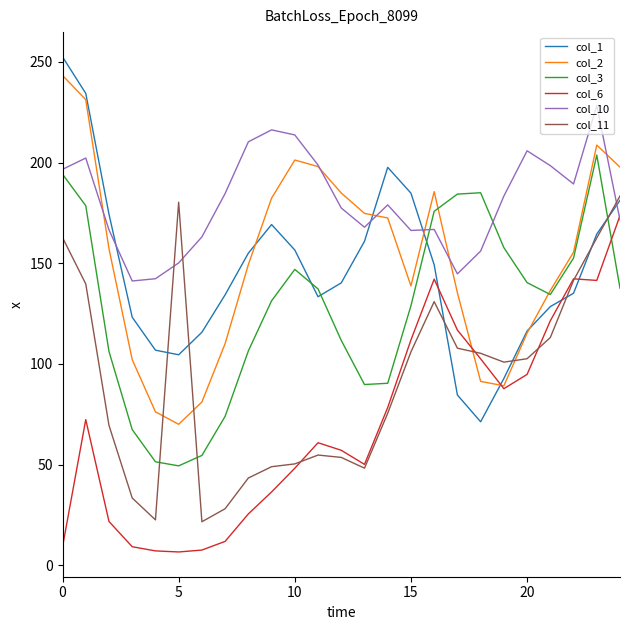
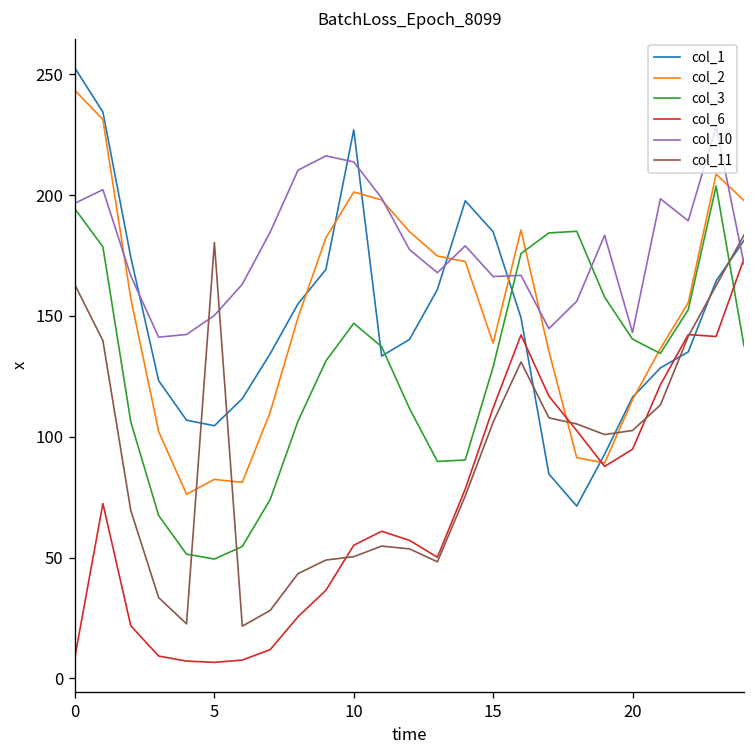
col_2, 5: 70 -> 82
col_1, 10: 157 -> 227
col_6, 10: 48 -> 55
col_10, 20: 206 -> 143
